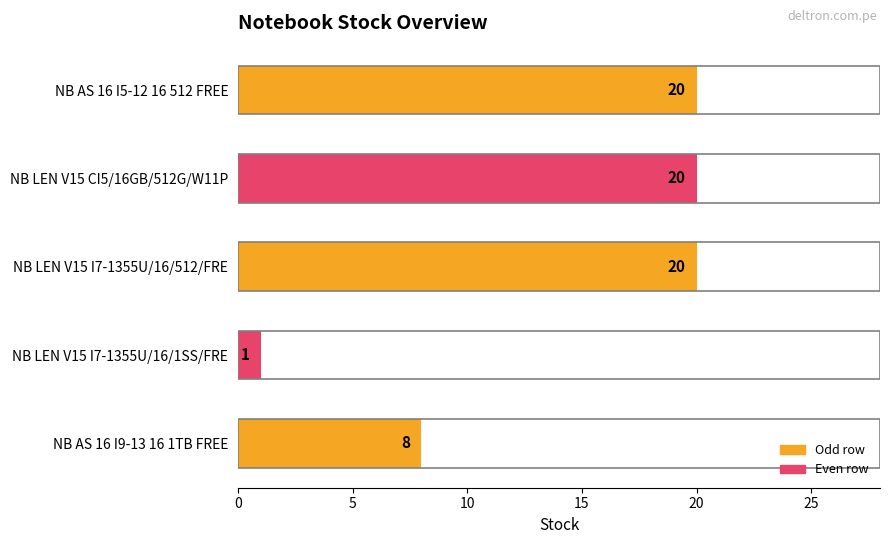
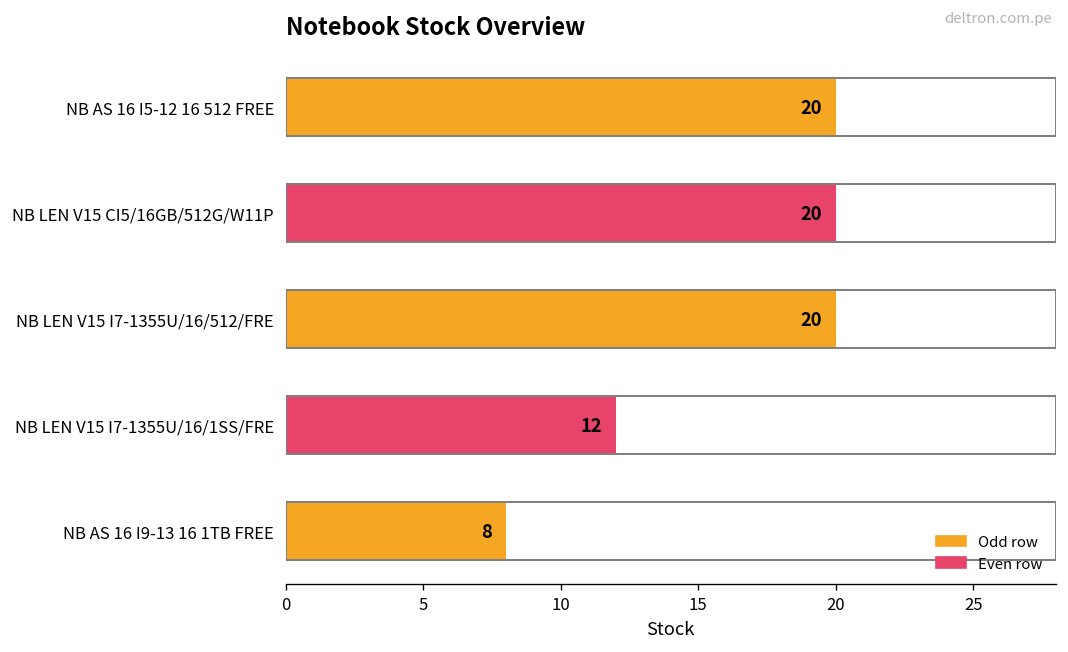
NB LEN V15 I7-1355U/16/1SS/FRE: 1 -> 12
